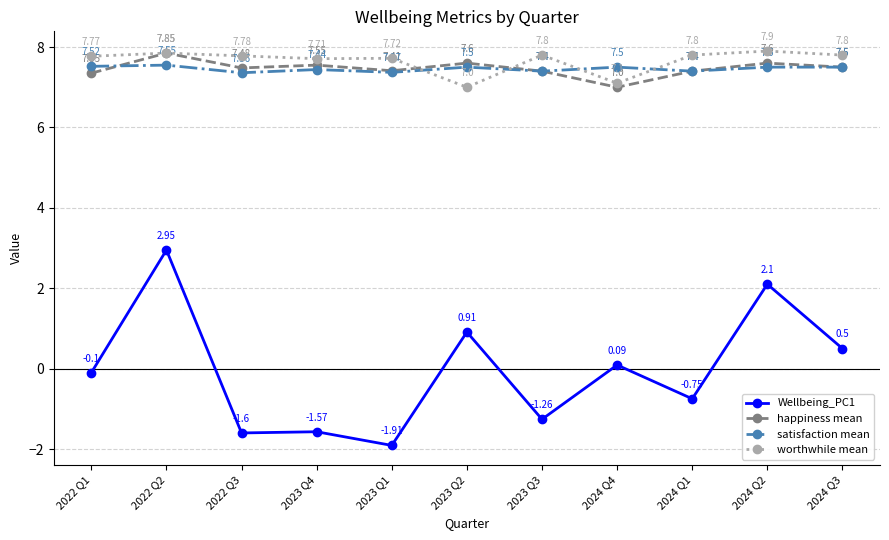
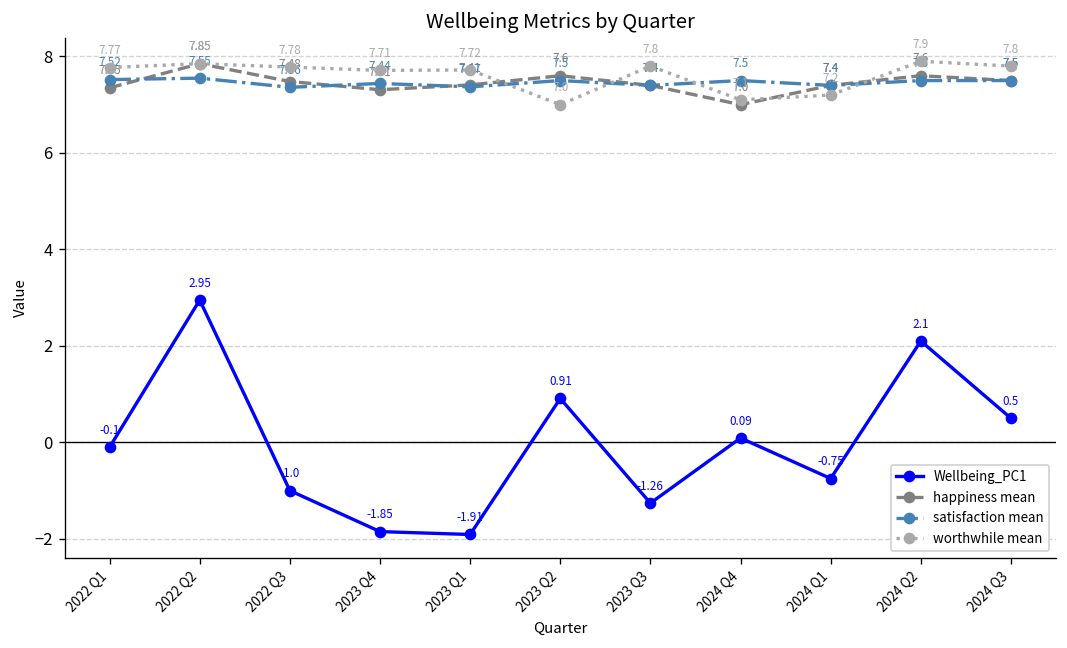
Wellbeing_PC1, 2022 Q3: -1.6 -> -1.0
Wellbeing_PC1, 2023 Q4: -1.57 -> -1.85
happiness mean, 2023 Q4: 7.55 -> 7.31
worthwhile mean, 2024 Q1: 7.8 -> 7.2
